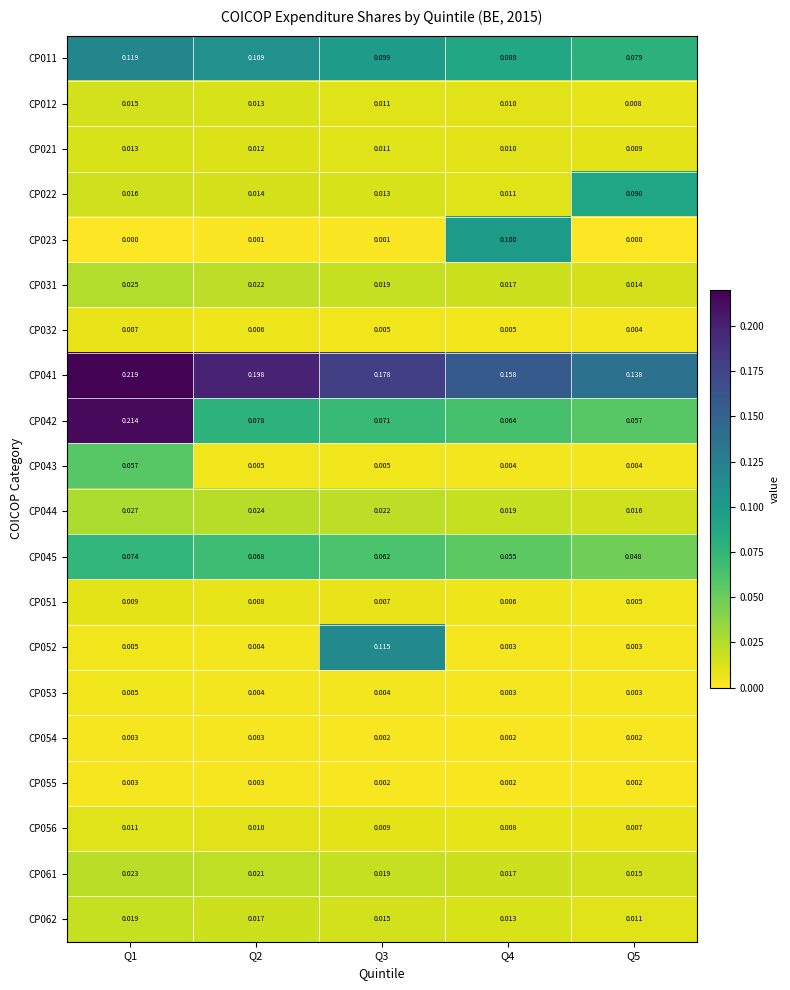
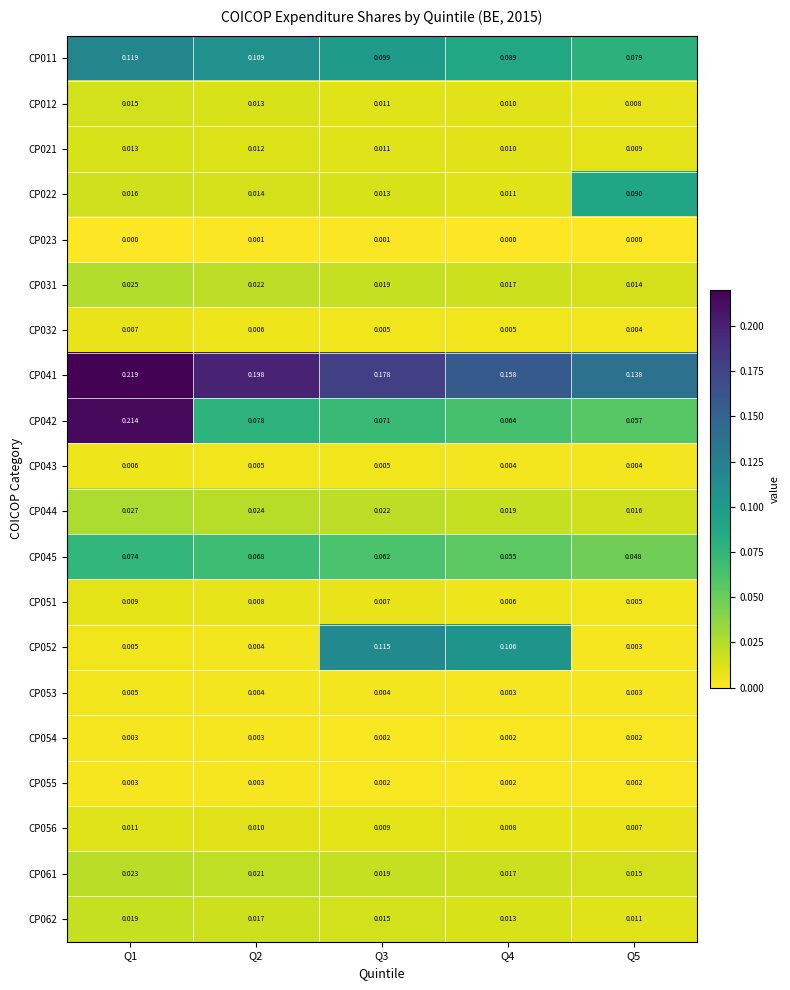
CP023, Q4: 0.100 -> 0.000
CP043, Q1: 0.057 -> 0.006
CP052, Q4: 0.003 -> 0.106
